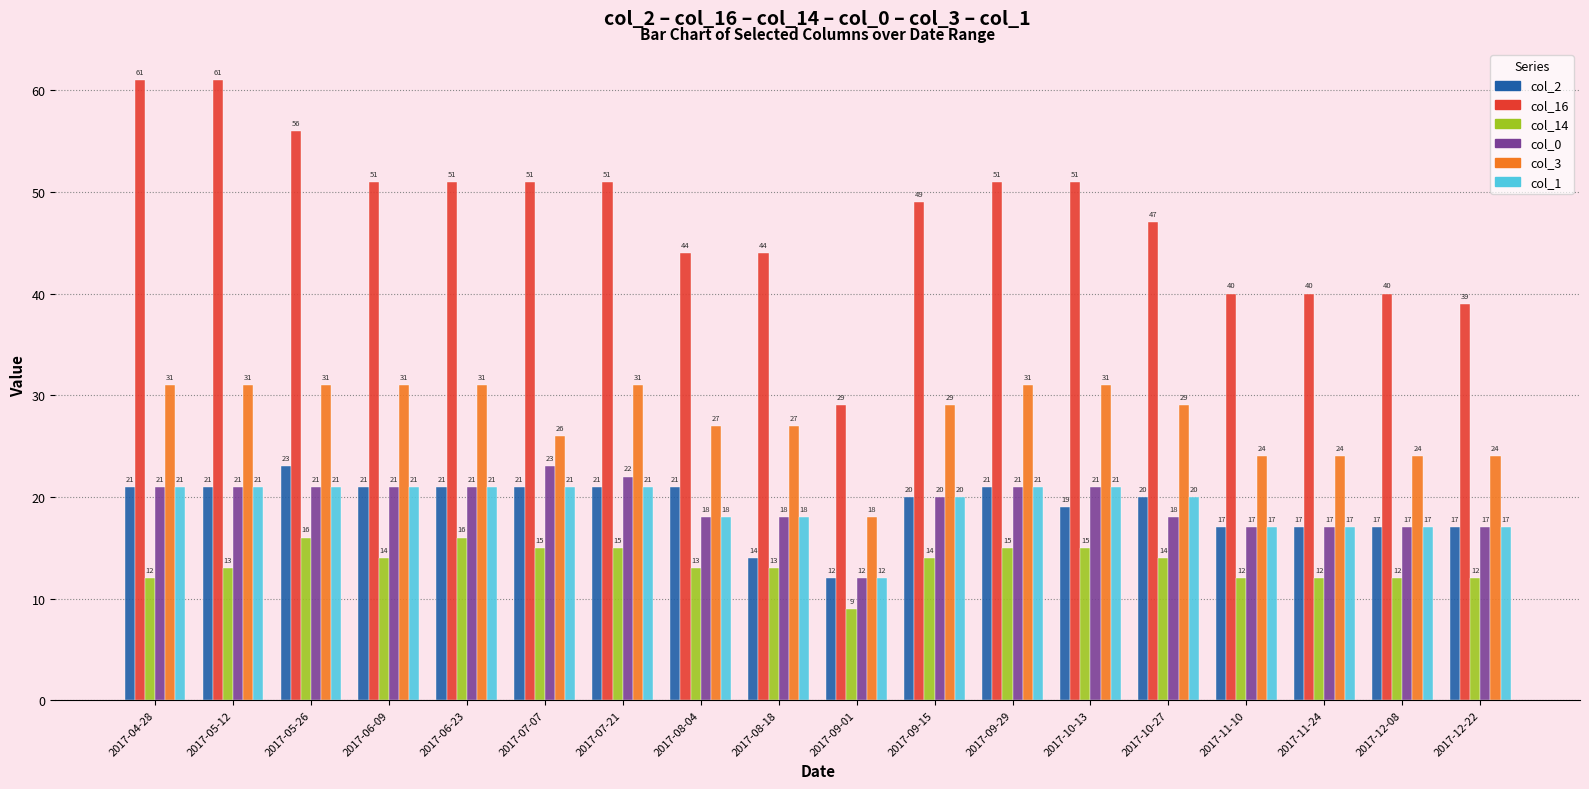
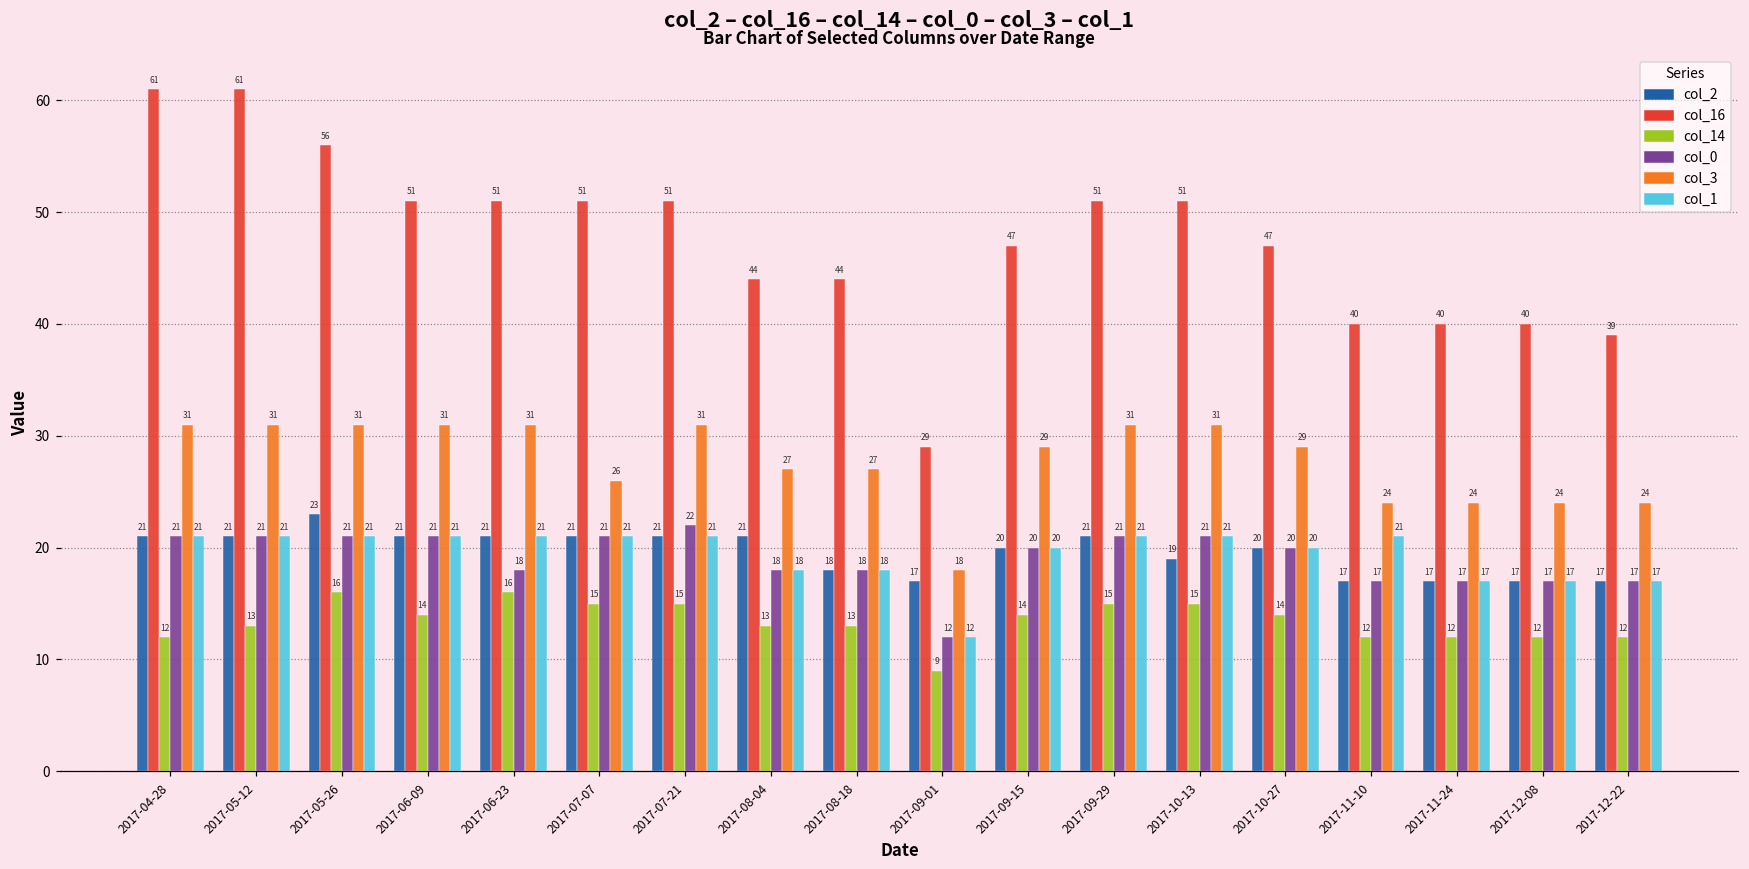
col_0, 2017-06-23: 21 -> 18
col_0, 2017-07-07: 23 -> 21
col_2, 2017-08-18: 14 -> 18
col_2, 2017-09-01: 12 -> 17
col_16, 2017-09-15: 49 -> 47
col_0, 2017-10-27: 18 -> 20
col_1, 2017-11-10: 17 -> 21
